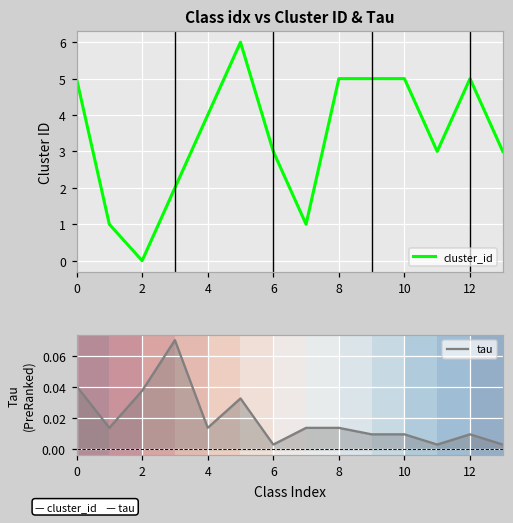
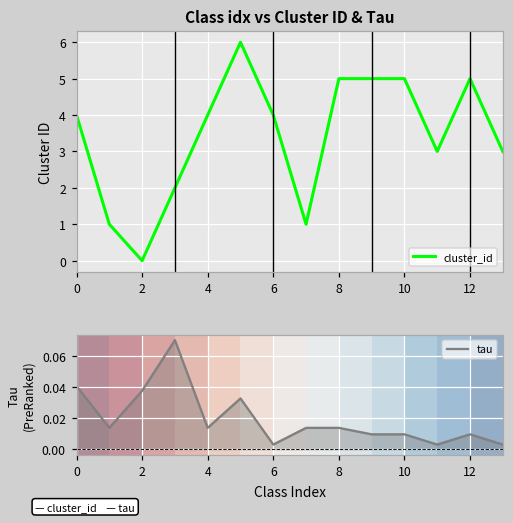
Class idx vs Cluster ID & Tau, 0: 5 -> 4
Class idx vs Cluster ID & Tau, 6: 3 -> 4
